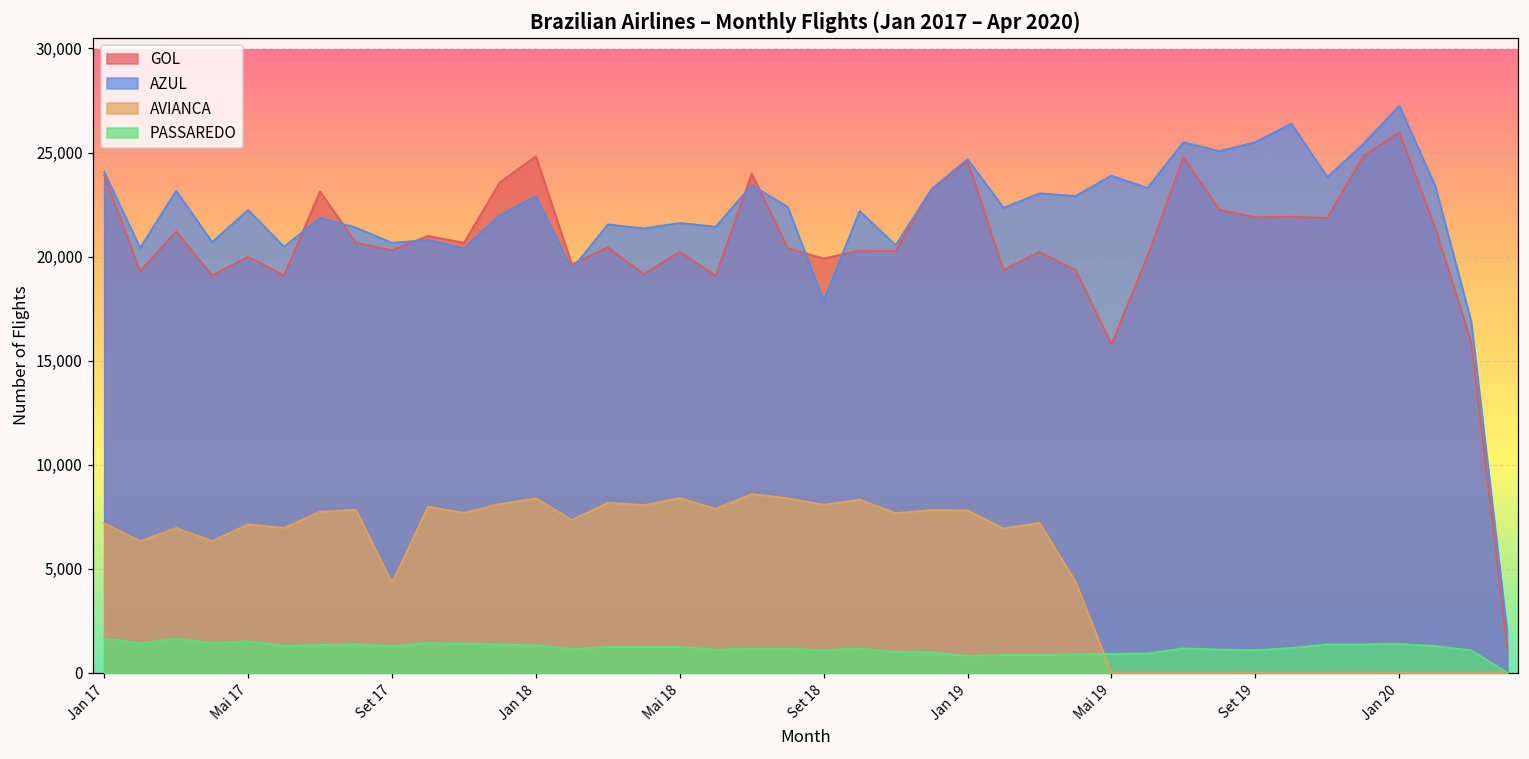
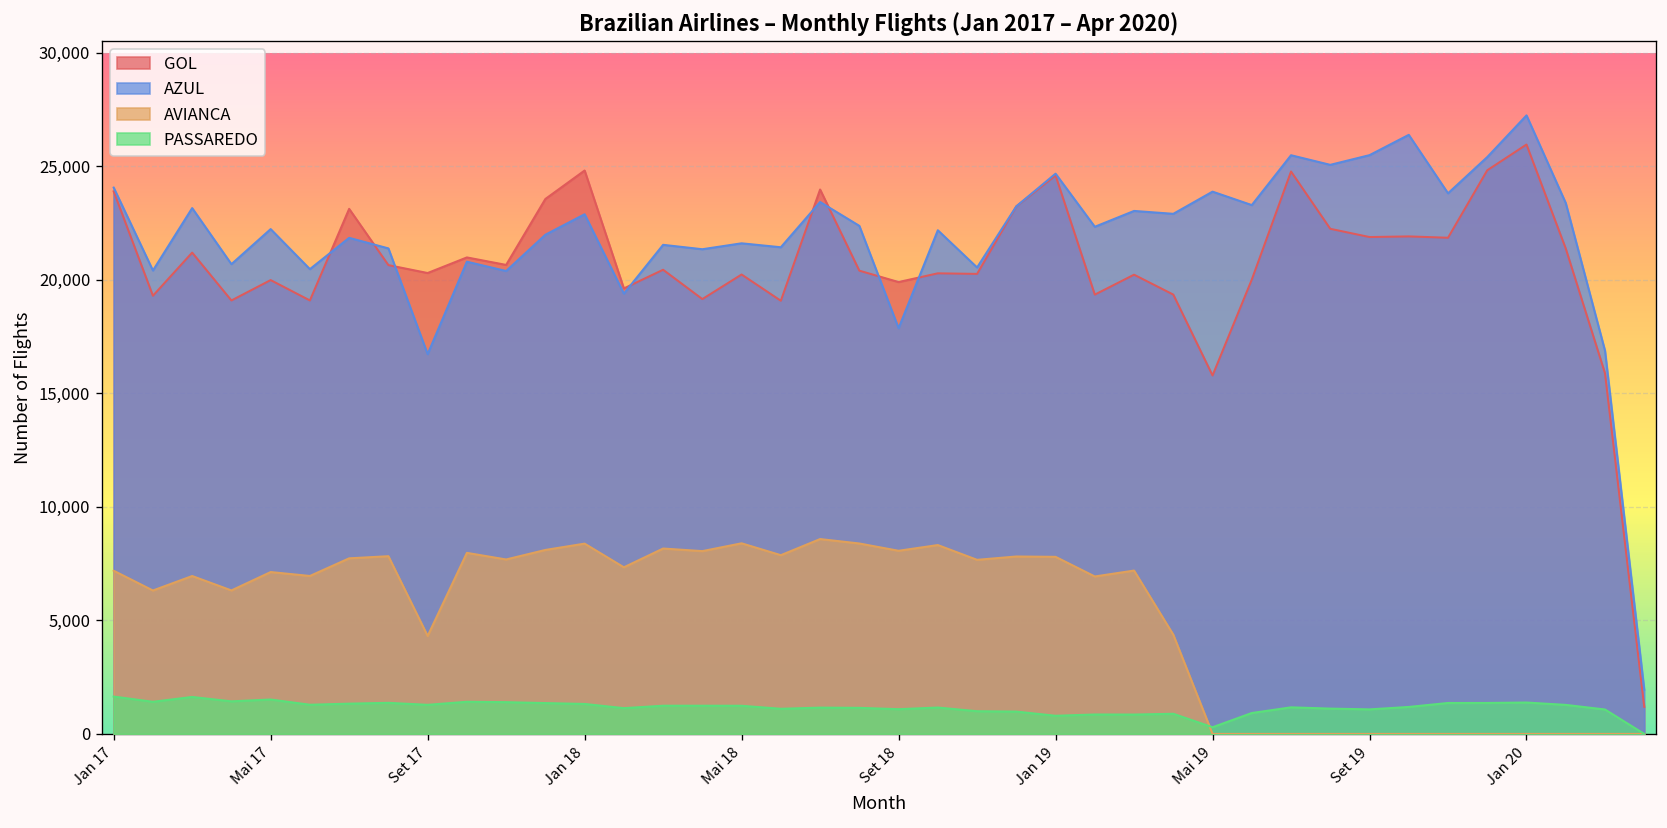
AZUL, Set 17: 20,700 -> 16,700
PASSAREDO, Mai 19: 900 -> 300
